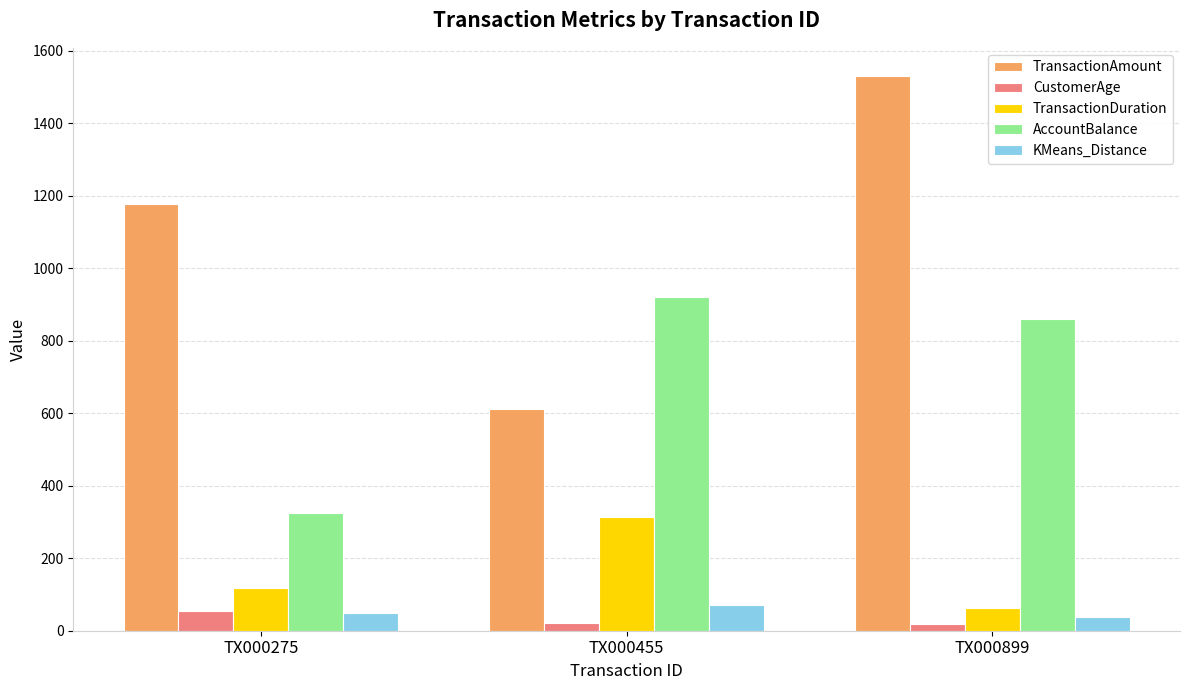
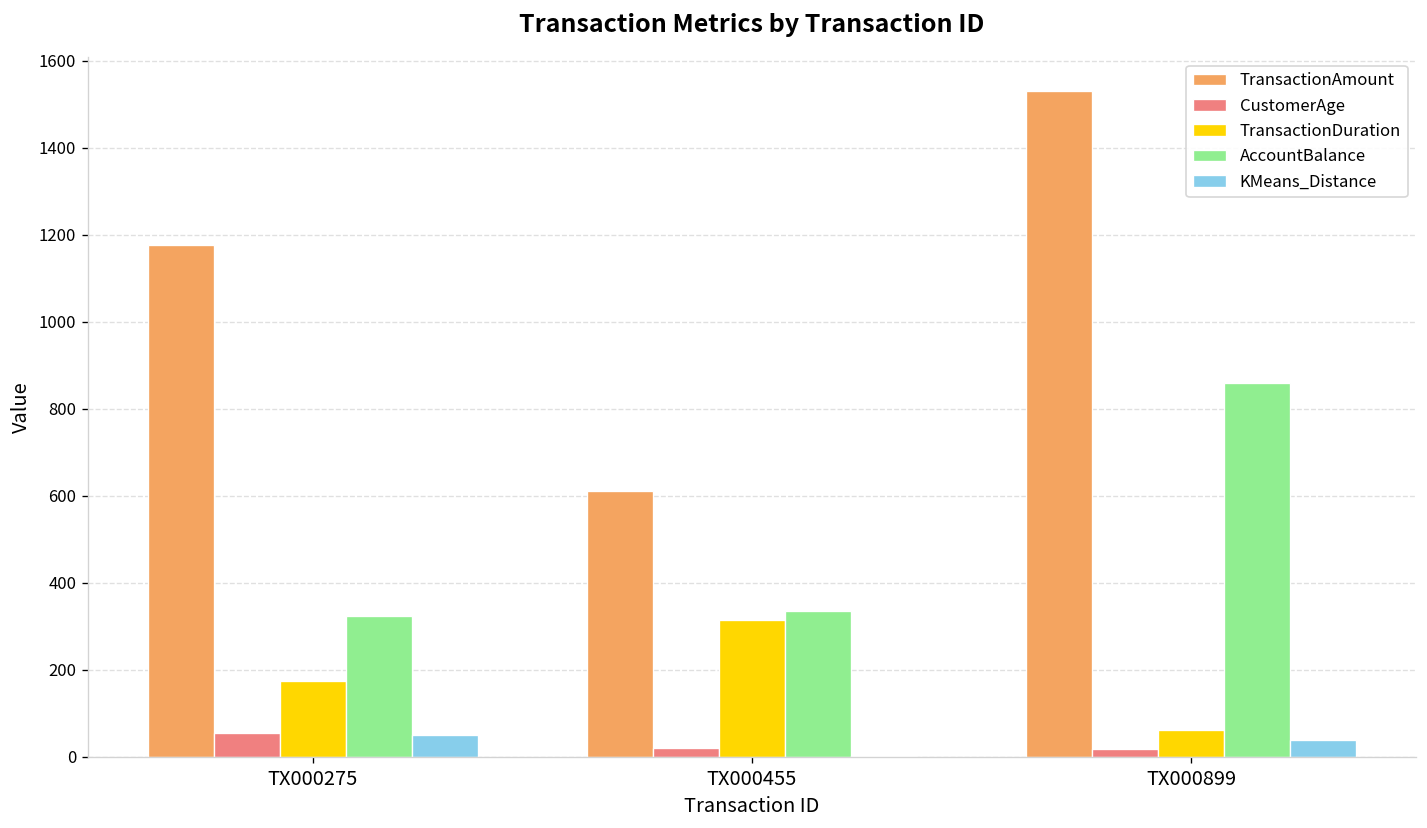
TransactionDuration, TX000275: 120 -> 170
AccountBalance, TX000455: 920 -> 340
KMeans_Distance, TX000455: 70 -> 0
